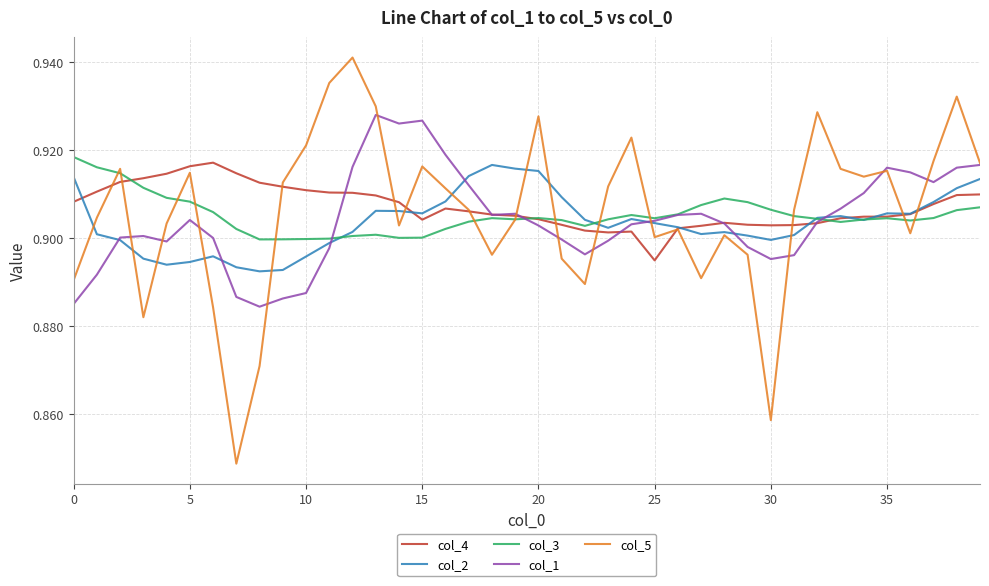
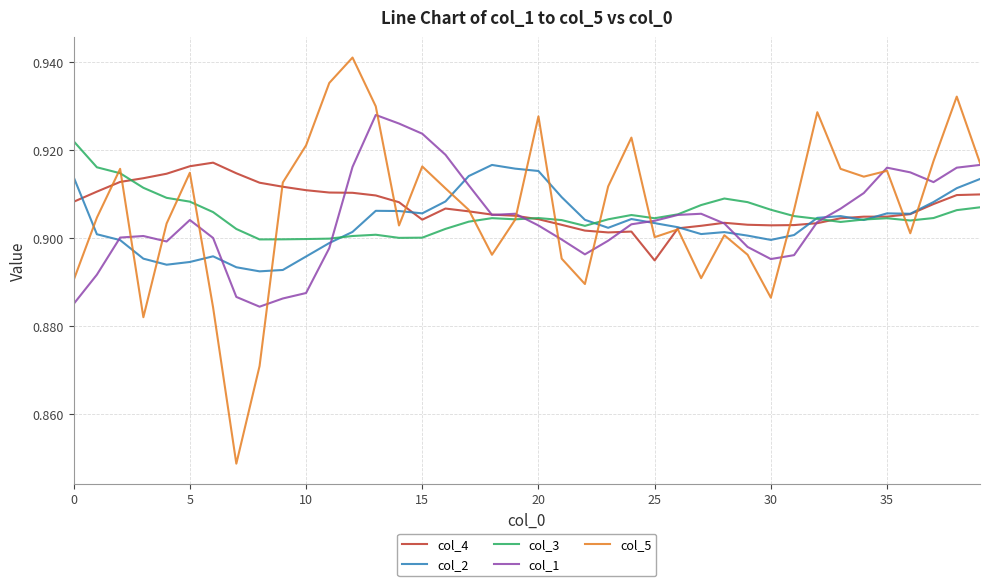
col_3, 0: 0.918 -> 0.922
col_1, 15: 0.927 -> 0.924
col_5, 30: 0.859 -> 0.886
